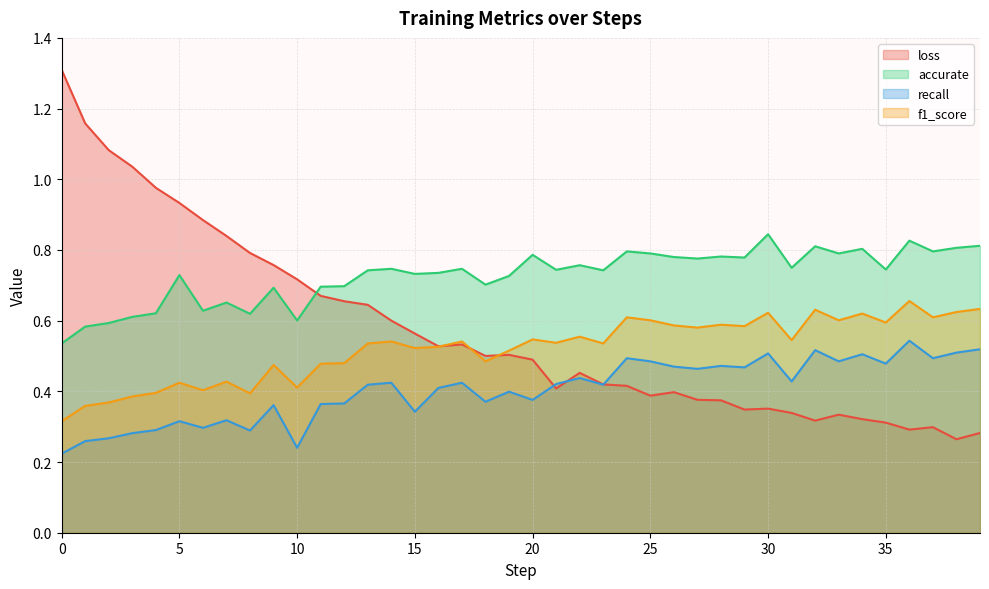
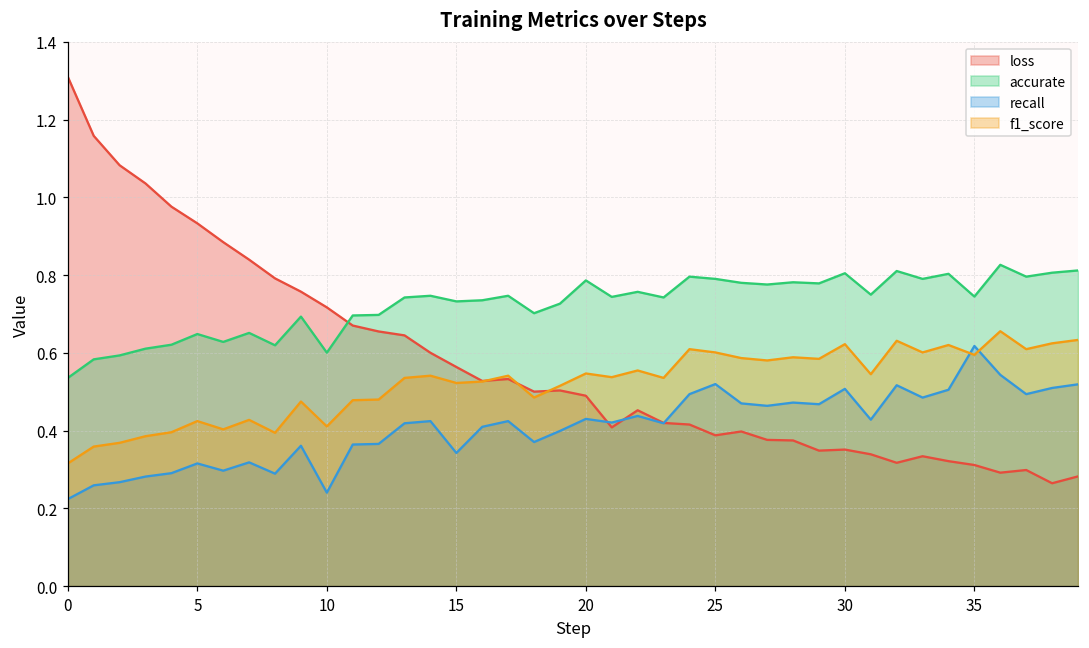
accurate, 5: 0.73 -> 0.65
recall, 20: 0.38 -> 0.43
recall, 25: 0.48 -> 0.52
accurate, 30: 0.84 -> 0.80
recall, 35: 0.48 -> 0.62
